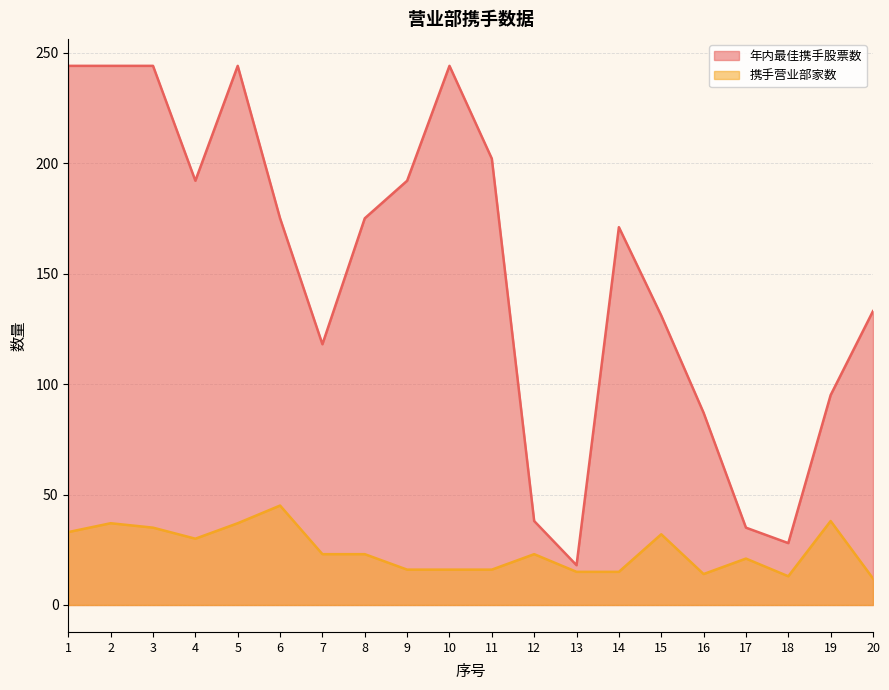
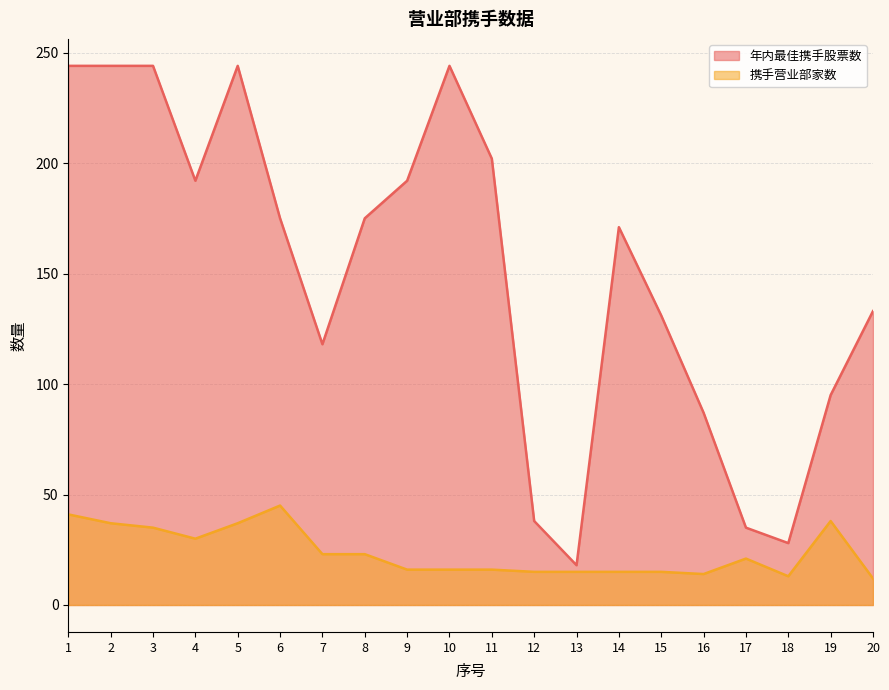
携手营业部家数, 1: 33 -> 41
携手营业部家数, 12: 23 -> 15
携手营业部家数, 15: 32 -> 15
